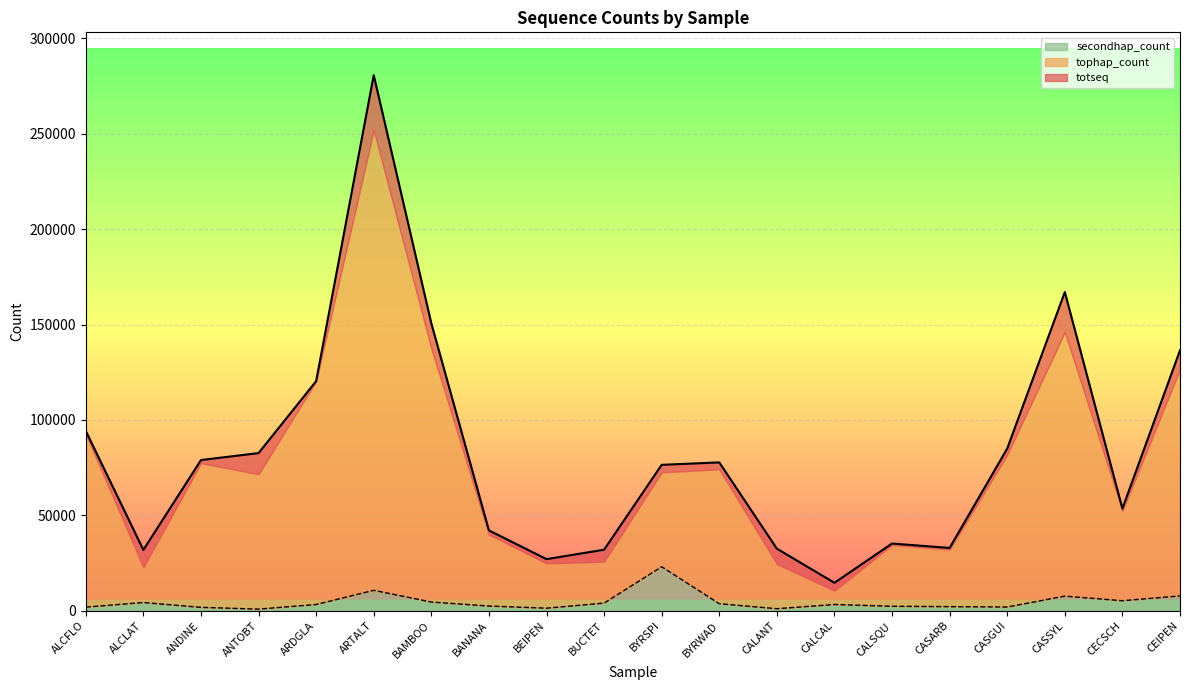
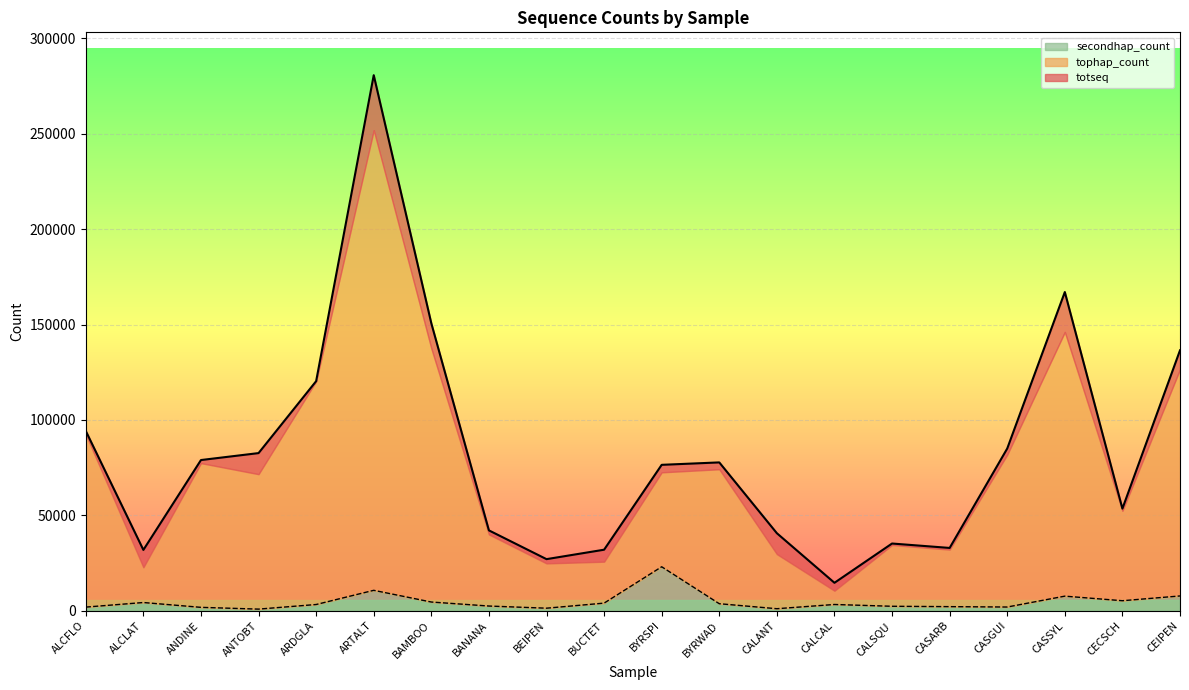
totseq, CALANT: 33000 -> 41000
tophap_count, CALANT: 23000 -> 29000
